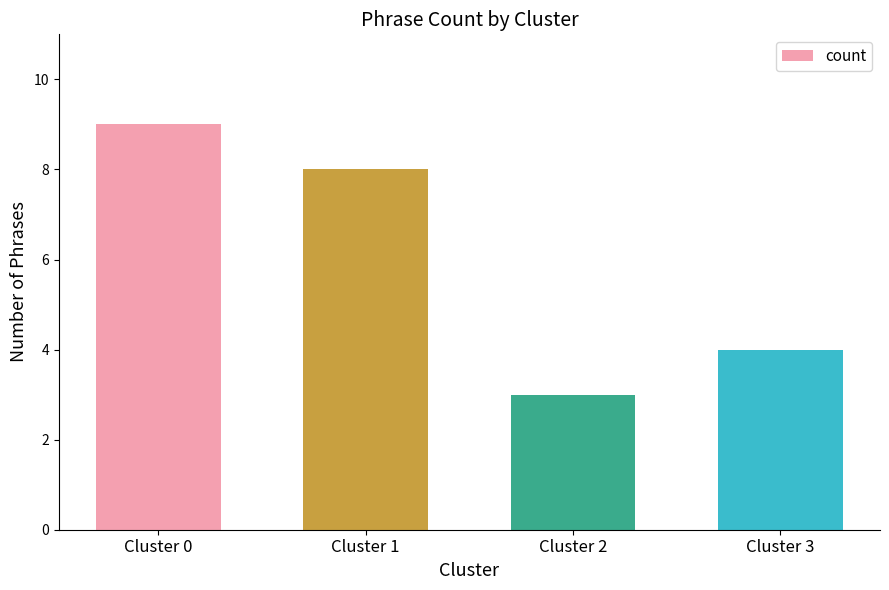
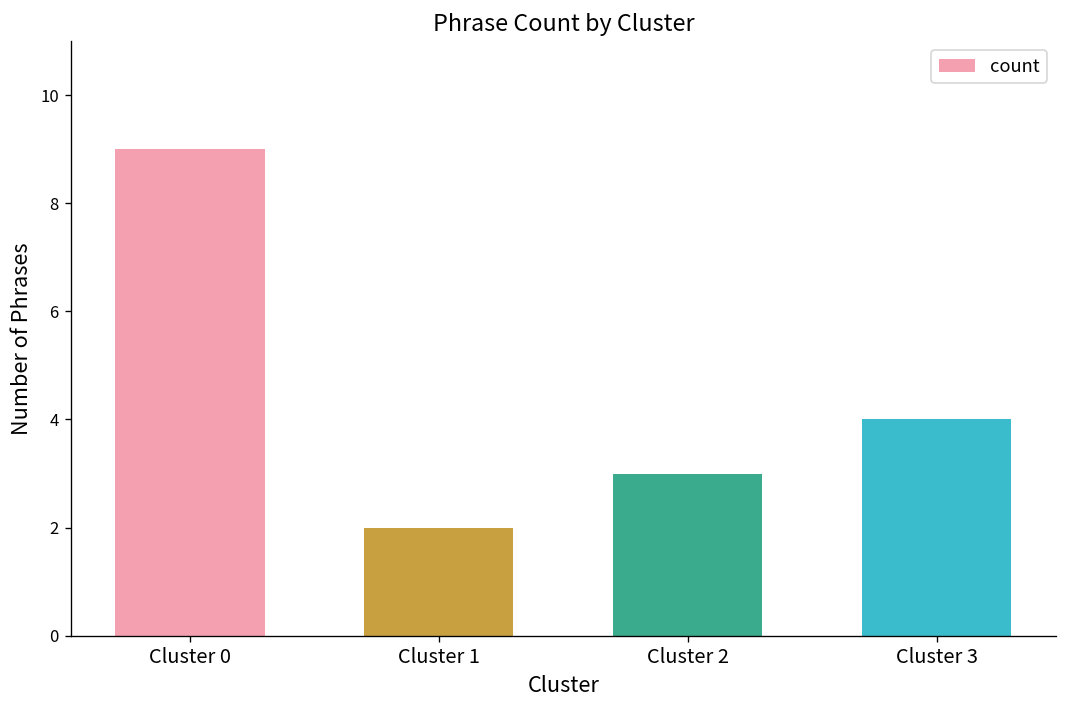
Cluster 1: 8 -> 2
